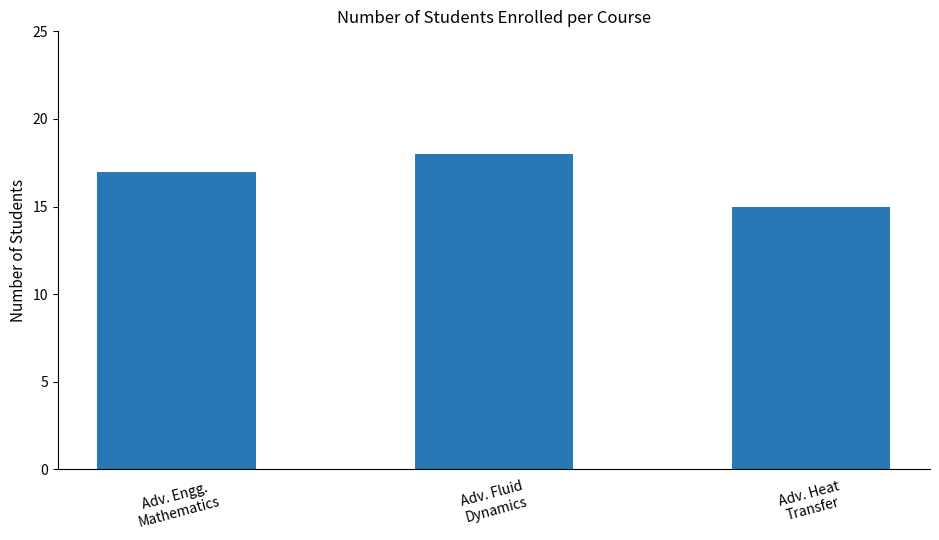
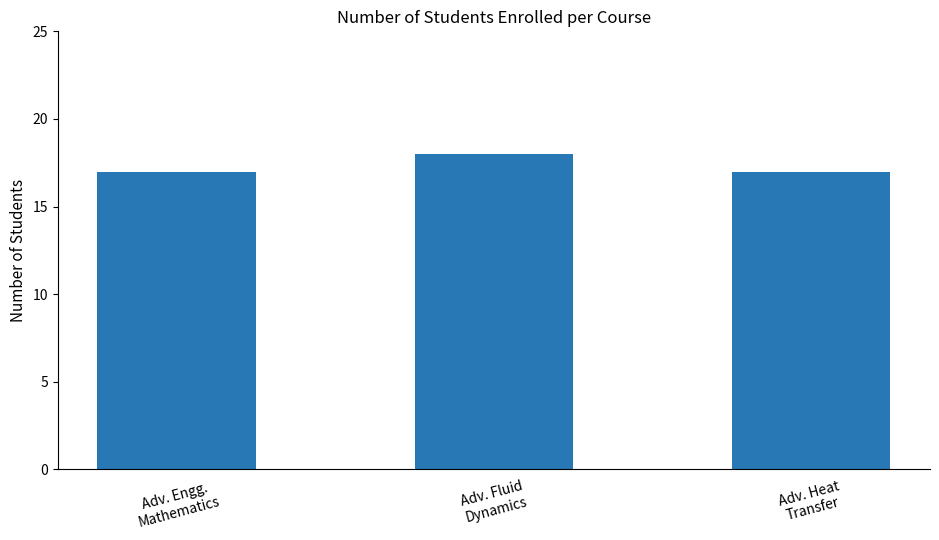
Adv. Heat Transfer: 15 -> 17
